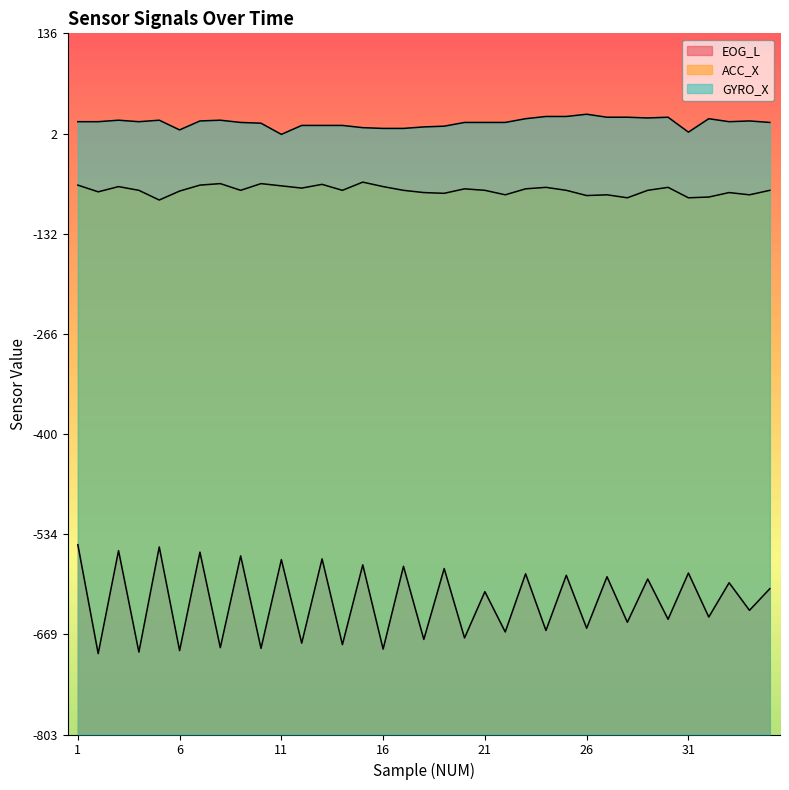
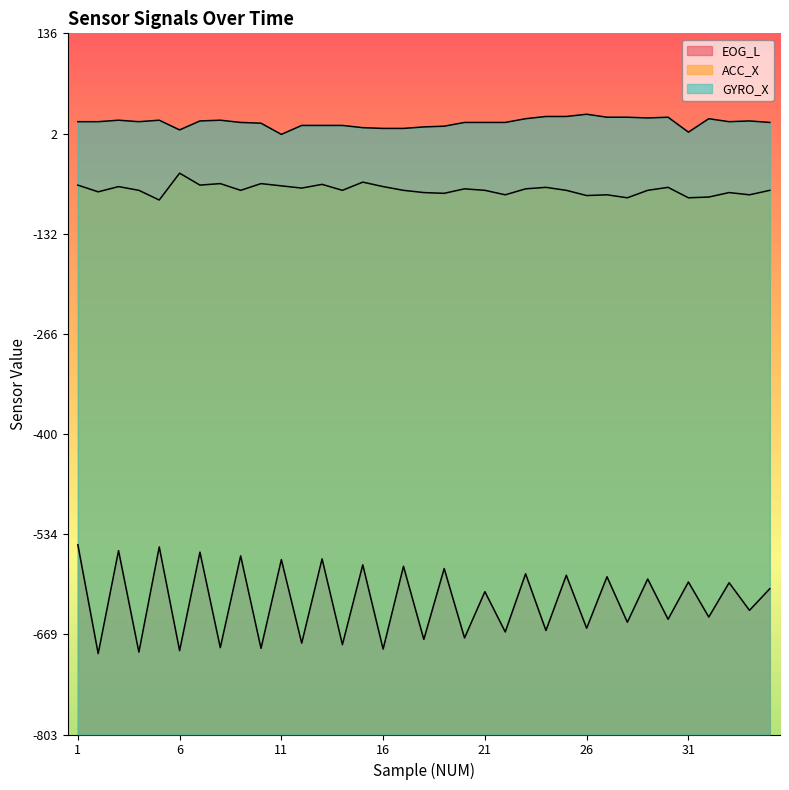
ACC_X, 6: -80 -> -50
EOG_L, 31: -590 -> -600
